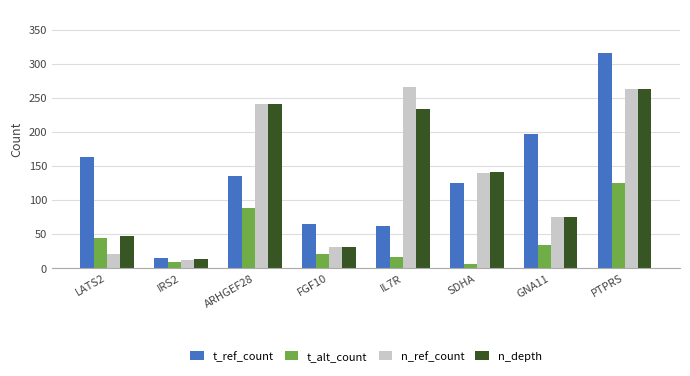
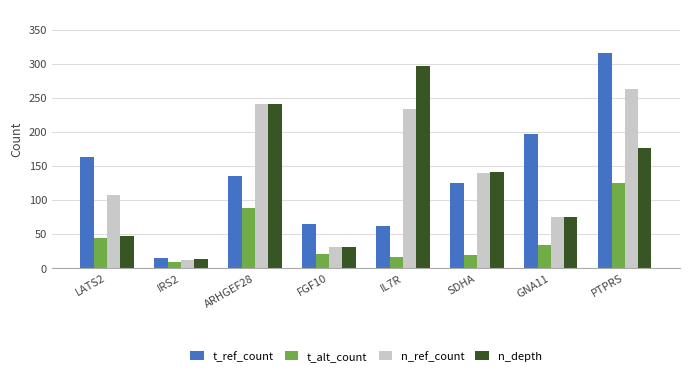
n_ref_count, LATS2: 20 -> 110
n_ref_count, IL7R: 270 -> 230
n_depth, IL7R: 230 -> 300
t_alt_count, SDHA: 10 -> 20
n_depth, PTPRS: 260 -> 180
